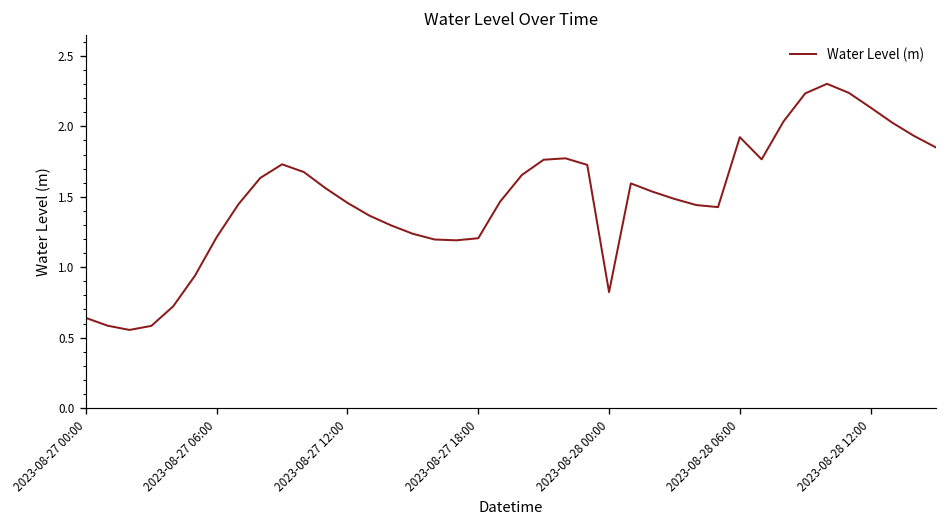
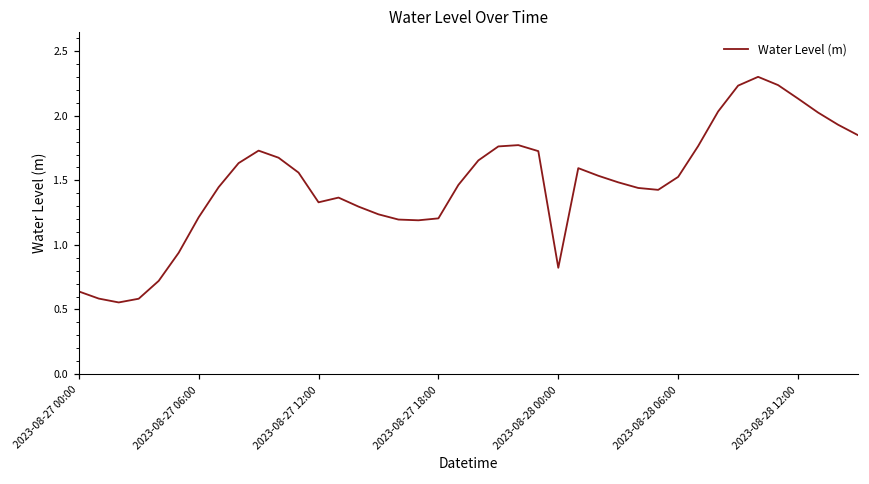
2023-08-27 12:00: 1.46 -> 1.33
2023-08-28 06:00: 1.92 -> 1.53
